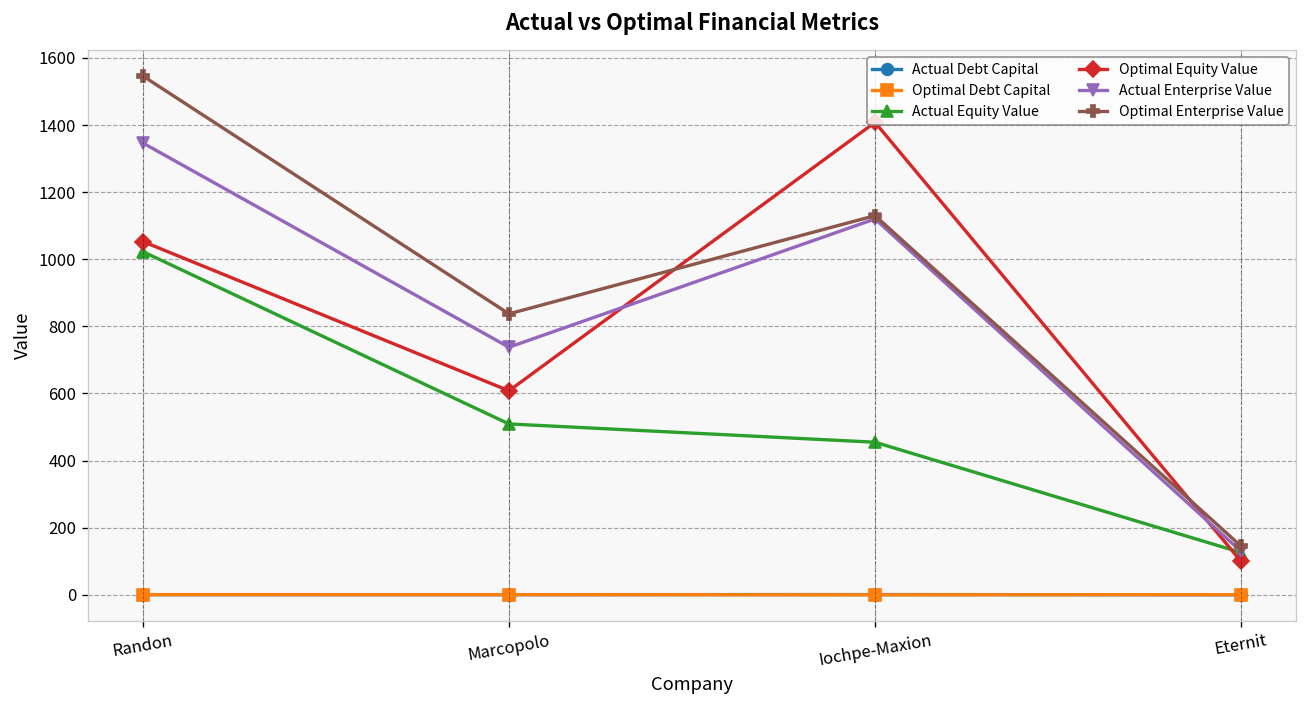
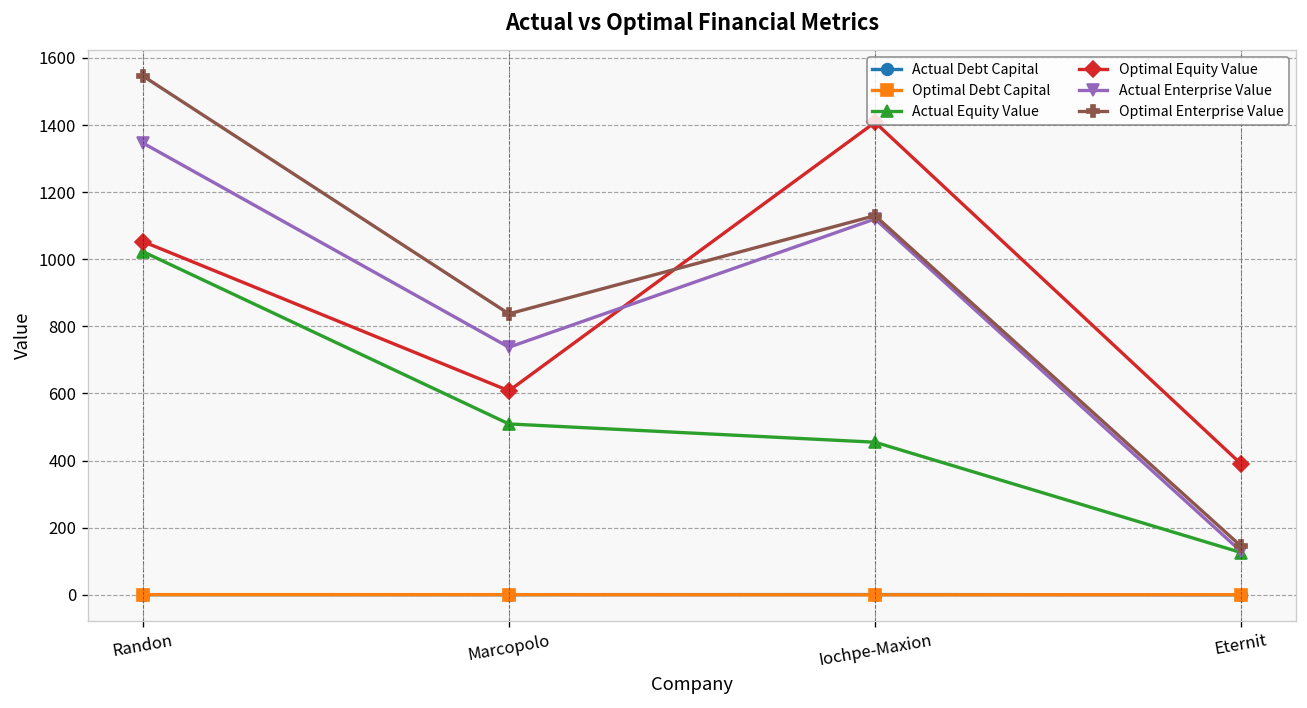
Optimal Equity Value, Eternit: 100 -> 390
